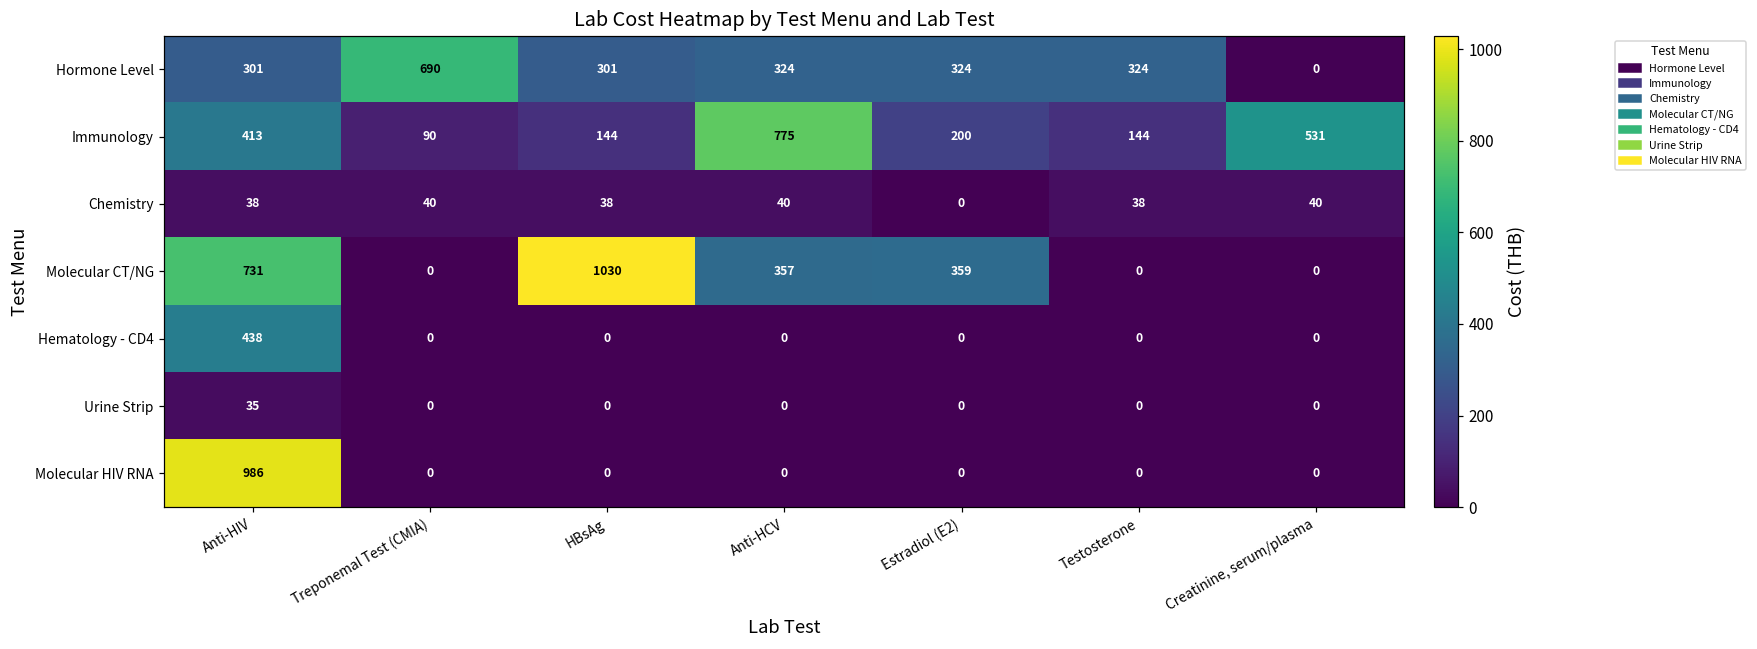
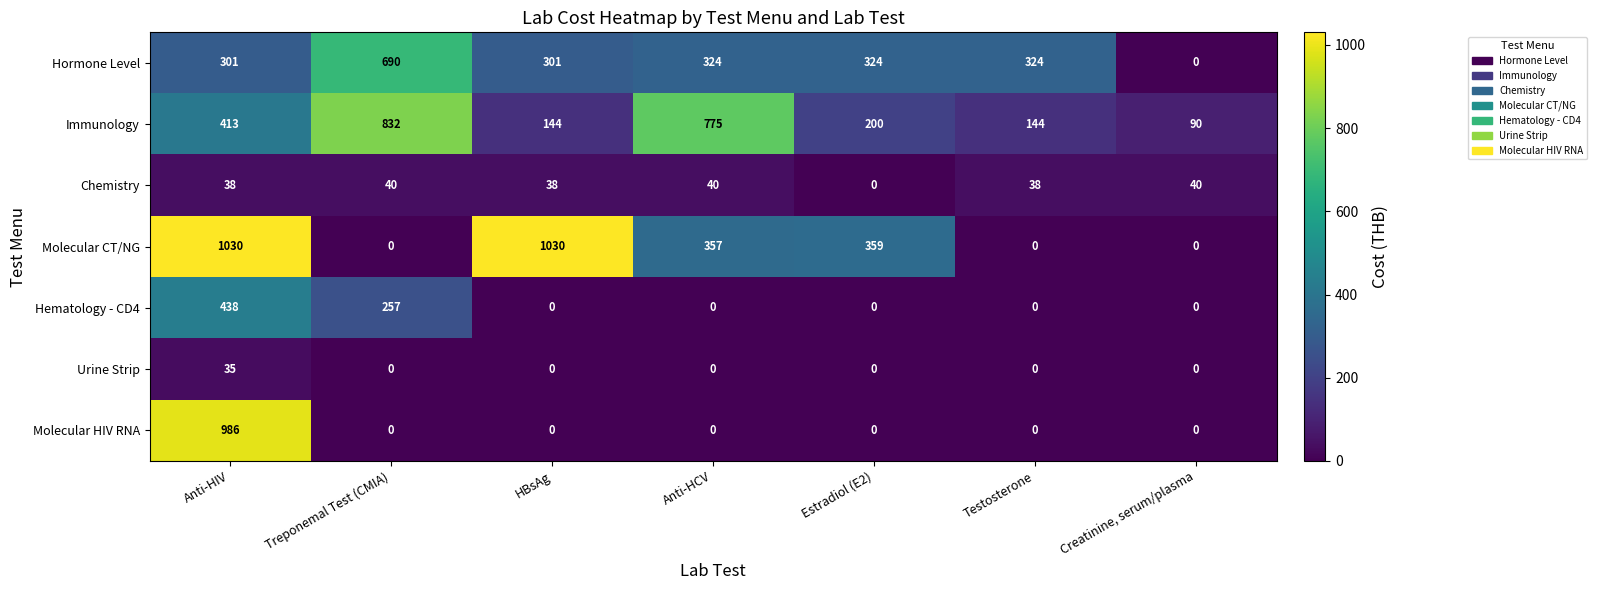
Immunology, Treponemal Test (CMIA): 90 -> 832
Immunology, Creatinine, serum/plasma: 531 -> 90
Molecular CT/NG, Anti-HIV: 731 -> 1030
Hematology - CD4, Treponemal Test (CMIA): 0 -> 257
